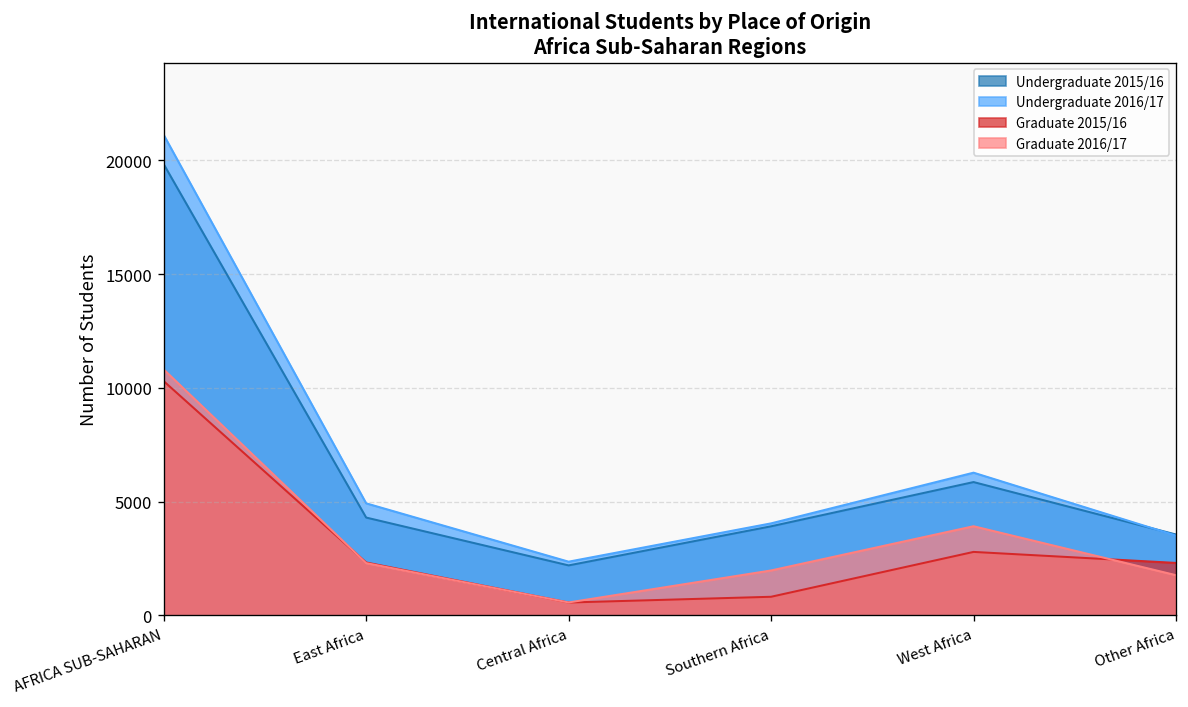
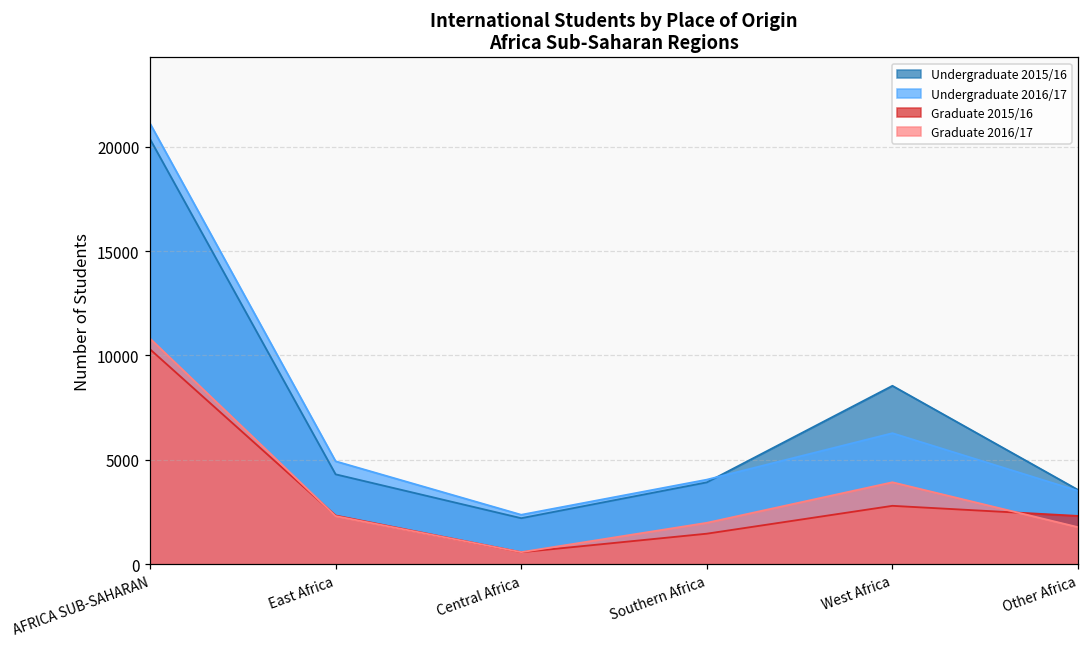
Undergraduate 2015/16, AFRICA SUB-SAHARAN: 19800 -> 20400
Graduate 2015/16, Southern Africa: 800 -> 1500
Undergraduate 2015/16, West Africa: 5900 -> 8500
